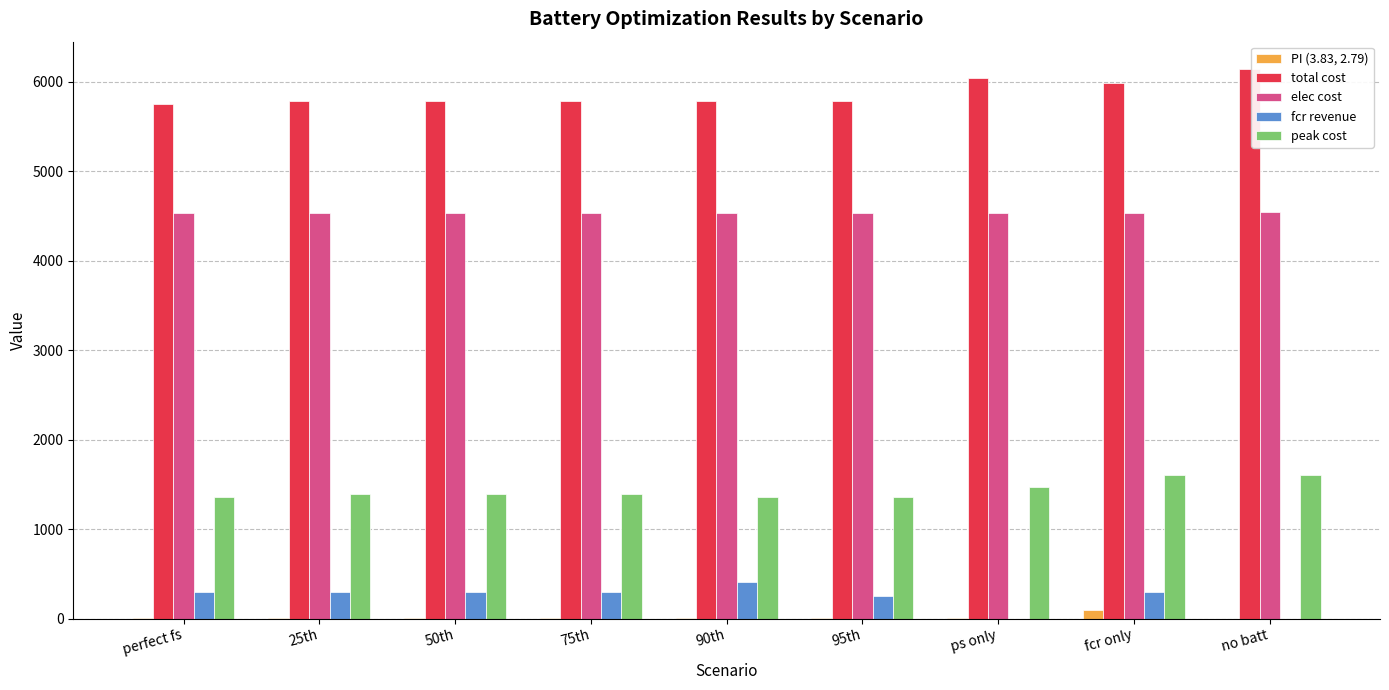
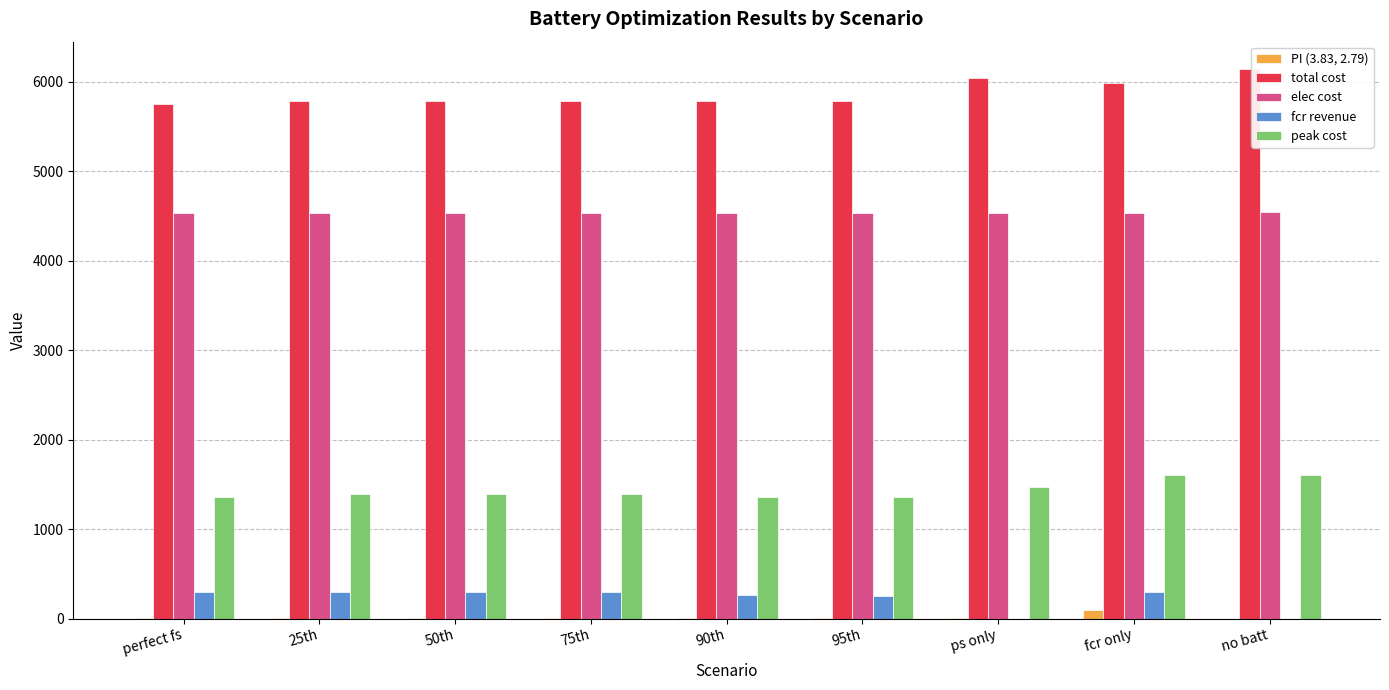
fcr revenue, 90th: 400 -> 300
